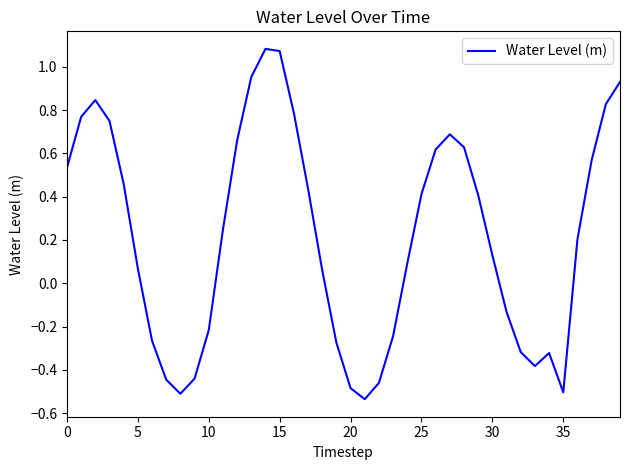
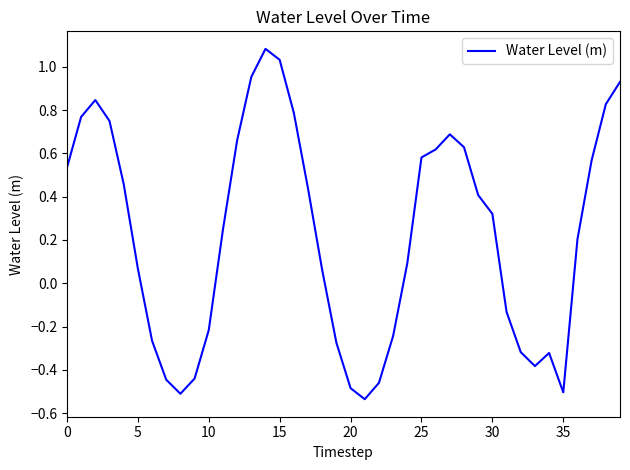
15: 1.07 -> 1.03
25: 0.41 -> 0.58
30: 0.13 -> 0.32
